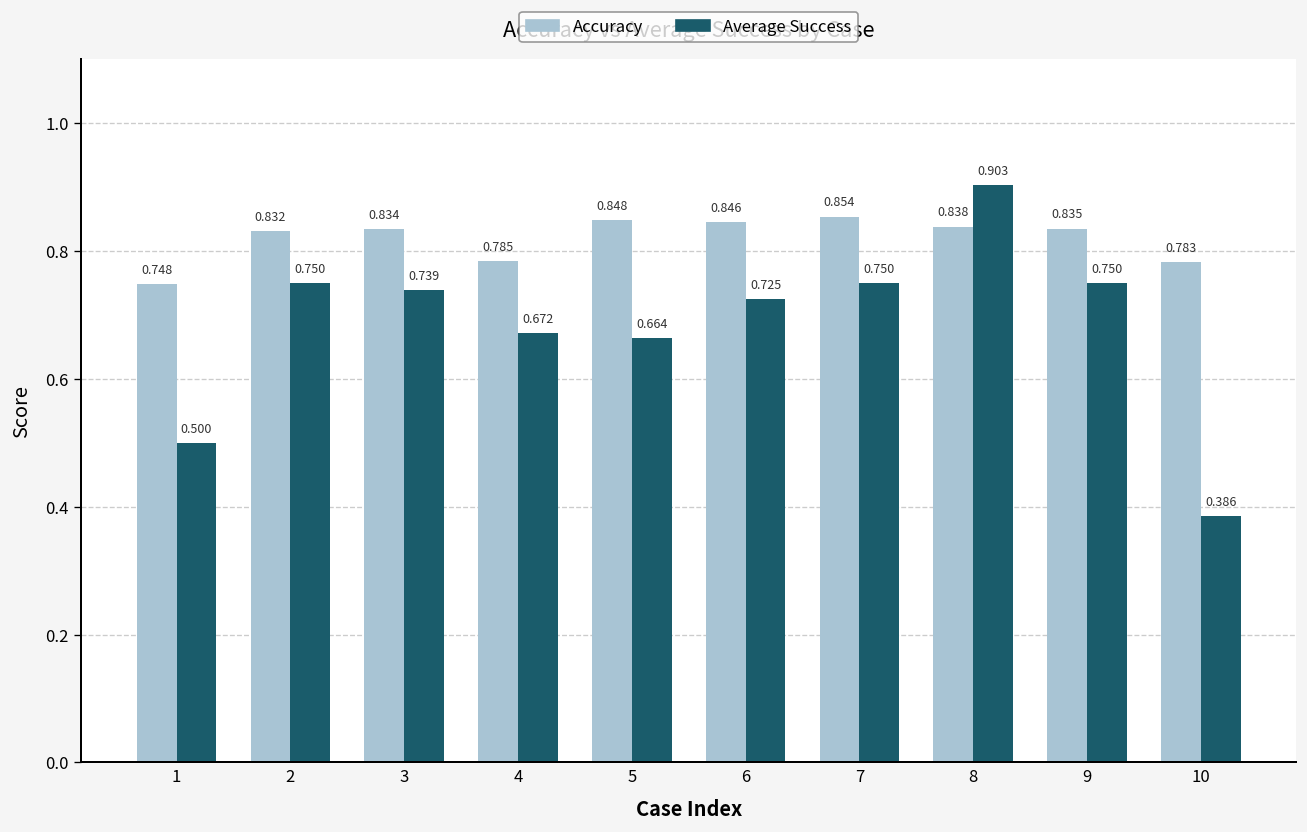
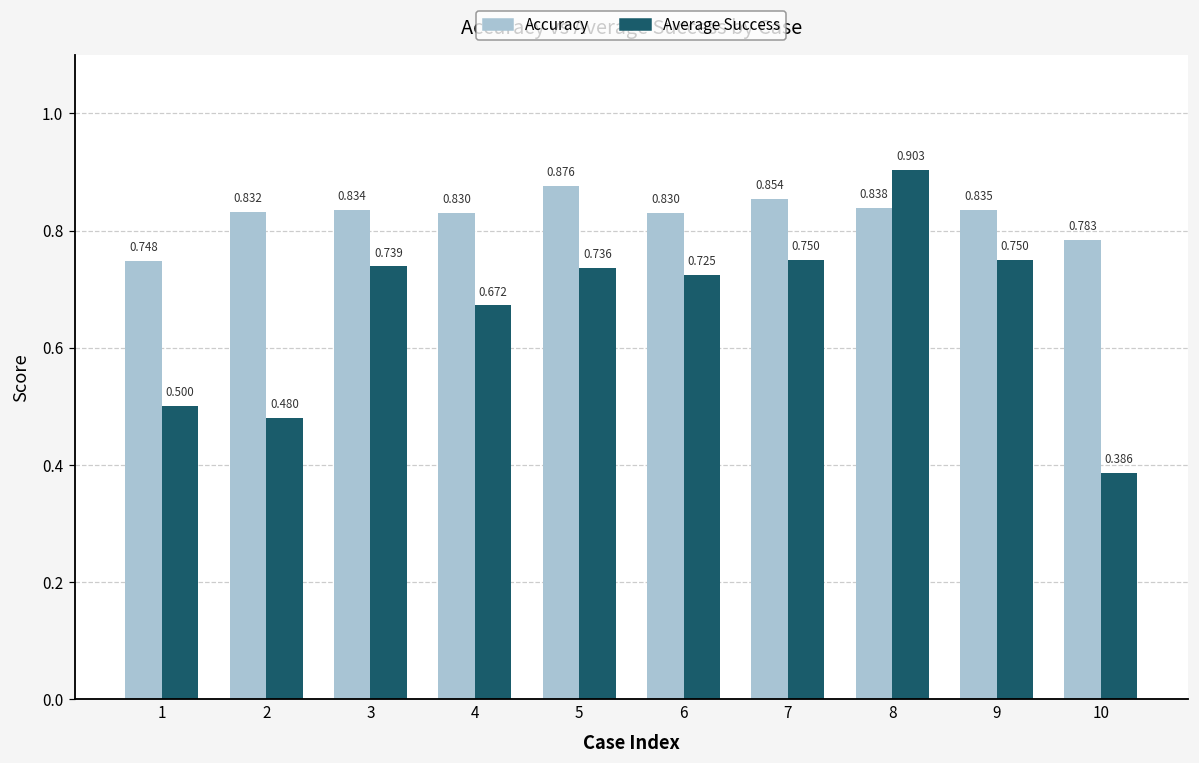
Average Success, 2: 0.750 -> 0.480
Accuracy, 4: 0.785 -> 0.830
Accuracy, 5: 0.848 -> 0.876
Average Success, 5: 0.664 -> 0.736
Accuracy, 6: 0.846 -> 0.830
